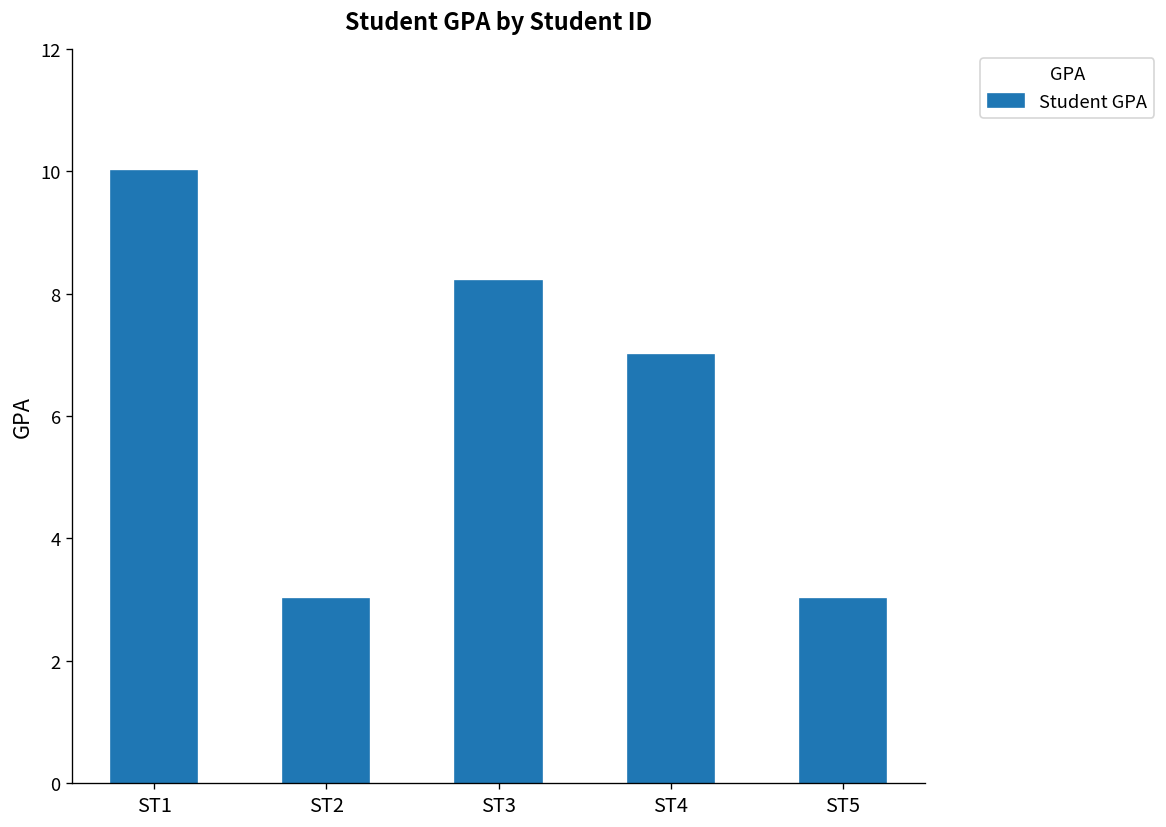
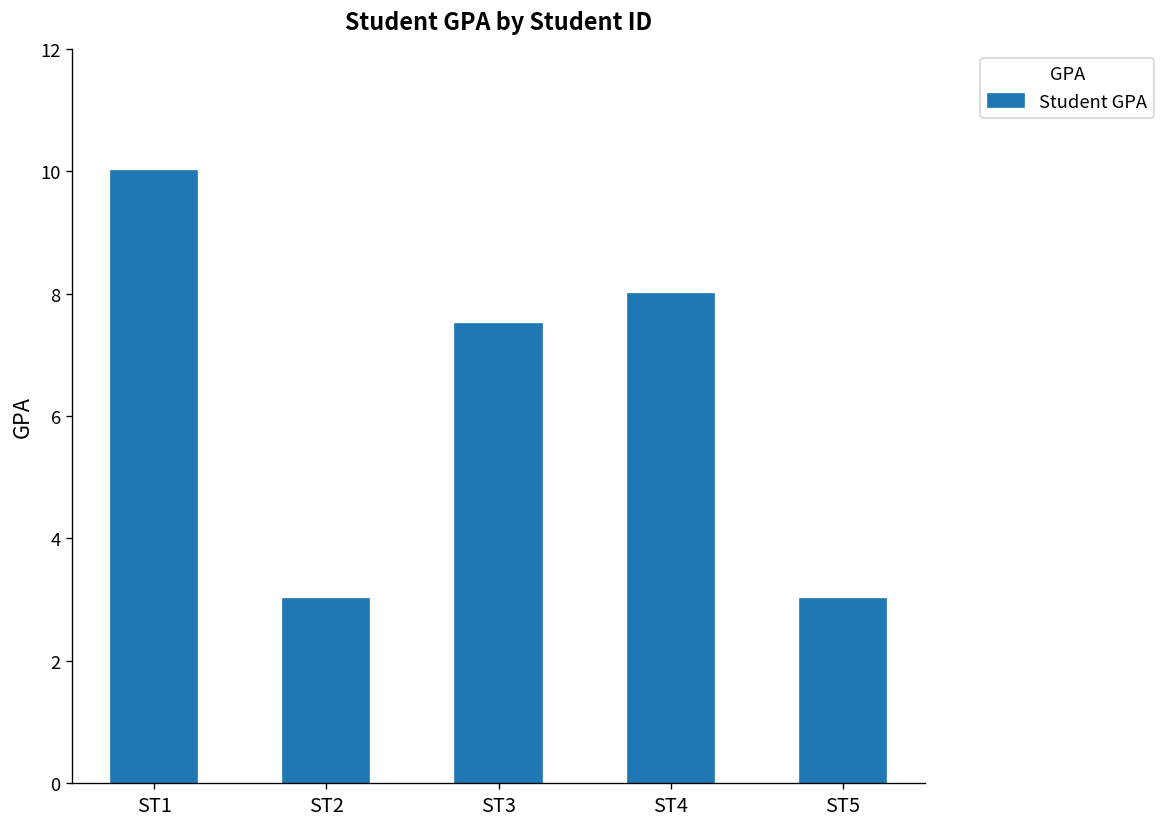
ST3: 8.2 -> 7.5
ST4: 7 -> 8
